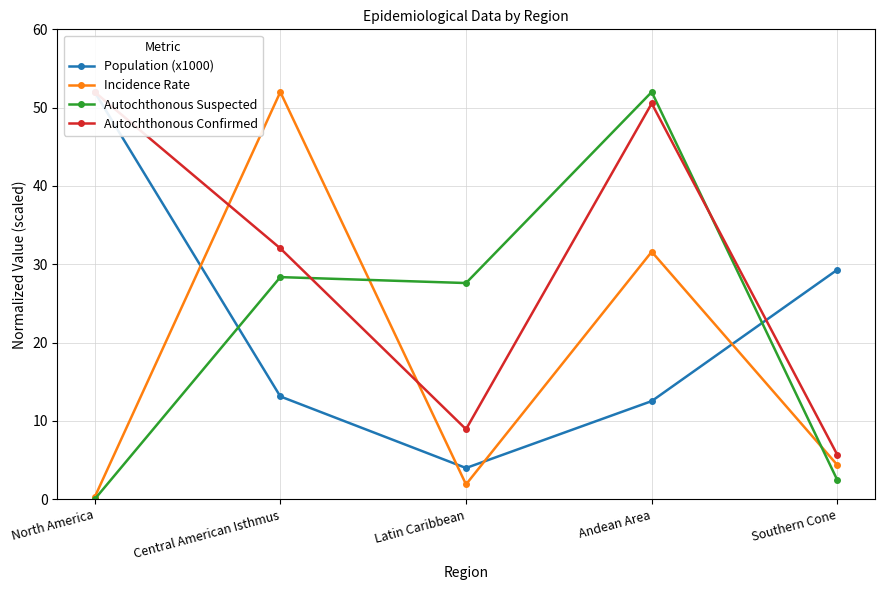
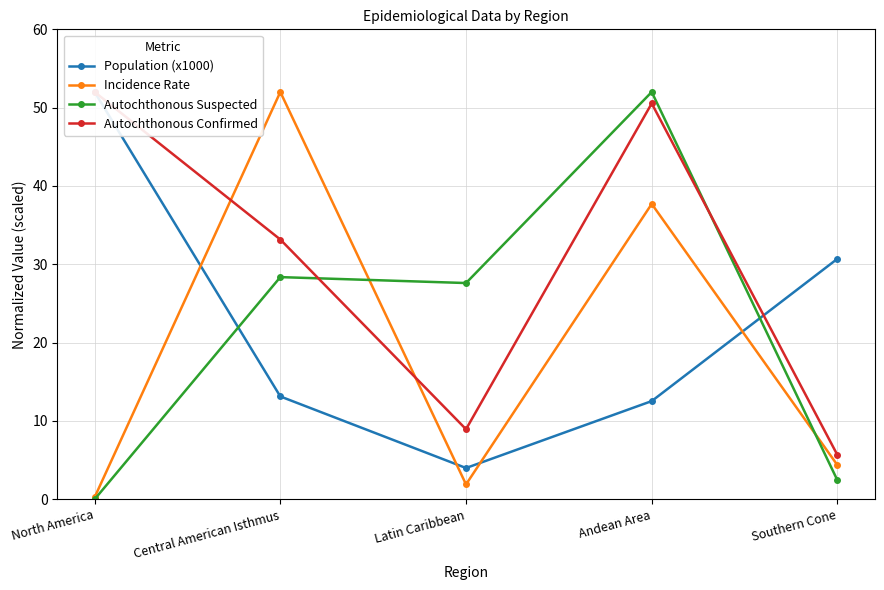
Autochthonous Confirmed, Central American Isthmus: 32 -> 33
Incidence Rate, Andean Area: 32 -> 38
Population (x1000), Southern Cone: 29 -> 31
